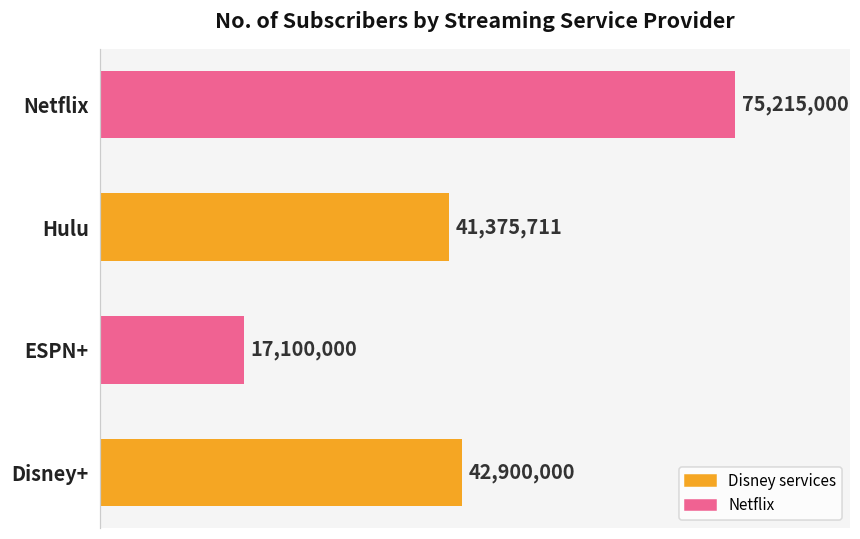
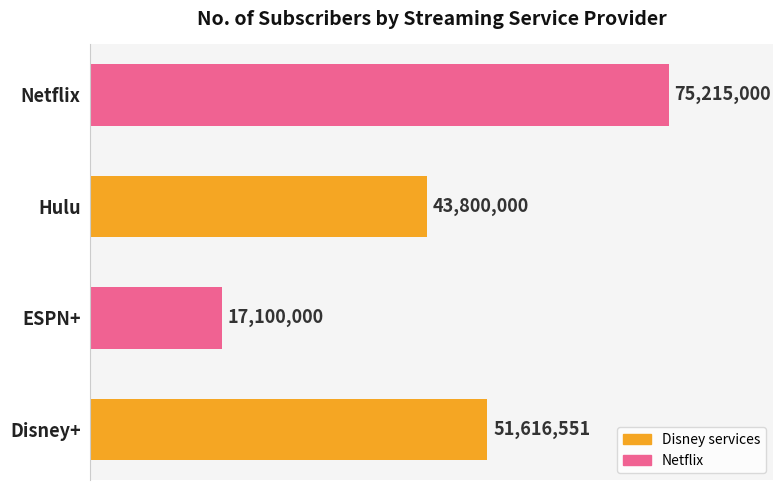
Hulu: 41,375,711 -> 43,800,000
Disney+: 42,900,000 -> 51,616,551
